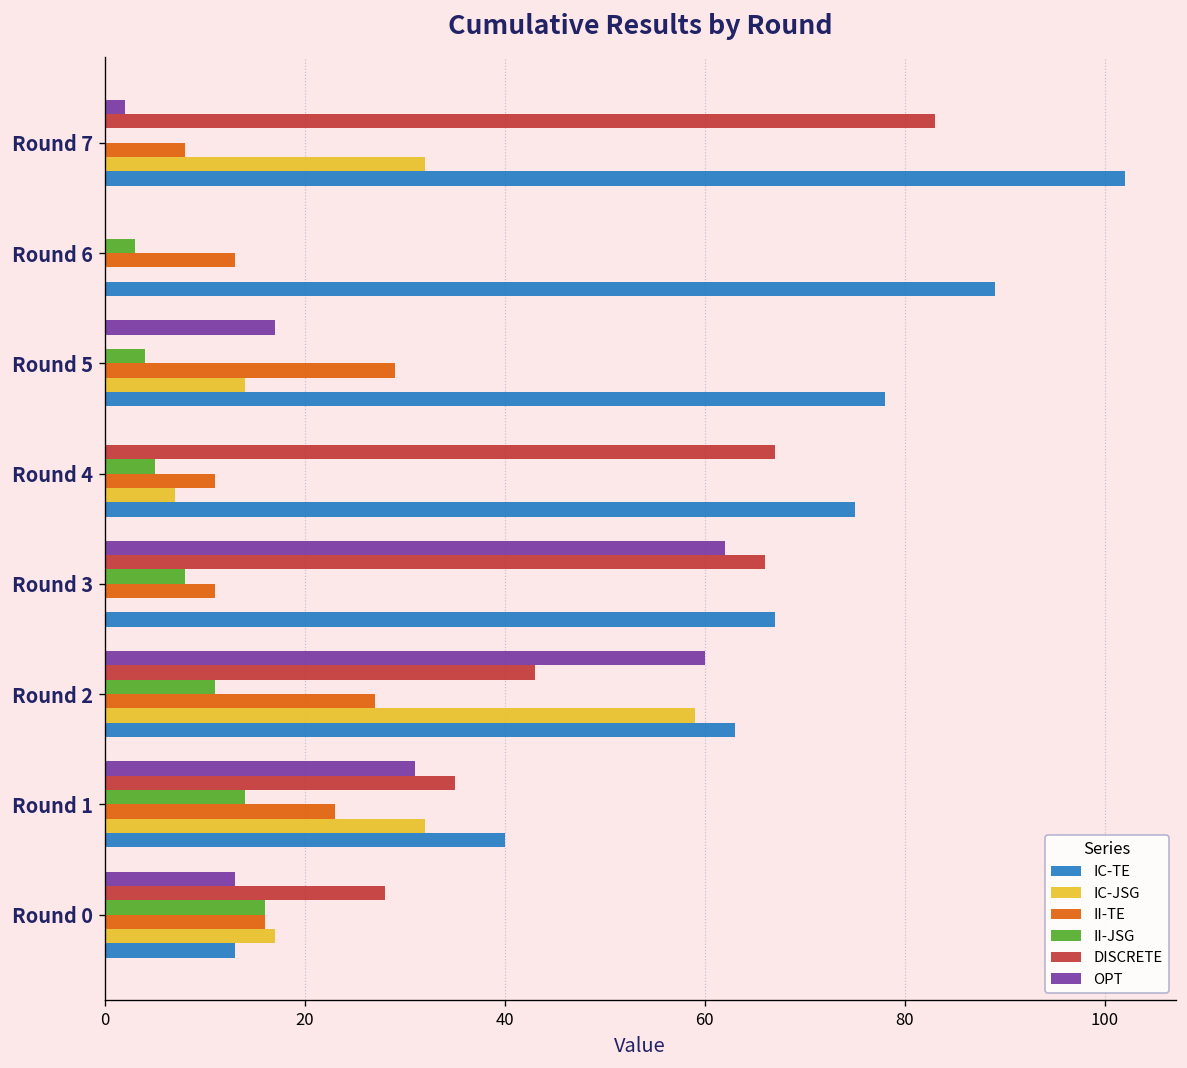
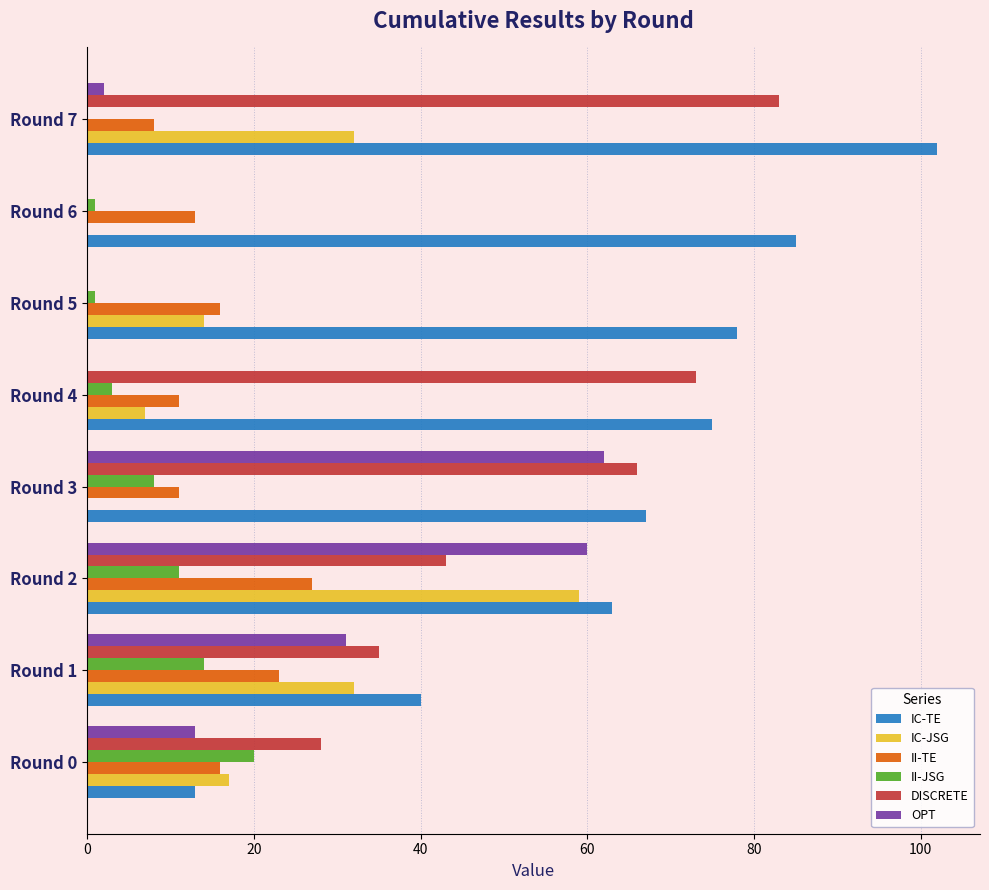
II-JSG, Round 6: 3 -> 1
IC-TE, Round 6: 89 -> 85
OPT, Round 5: 17 -> 0
II-JSG, Round 5: 4 -> 1
II-TE, Round 5: 29 -> 16
DISCRETE, Round 4: 67 -> 73
II-JSG, Round 4: 5 -> 3
II-JSG, Round 0: 16 -> 20
